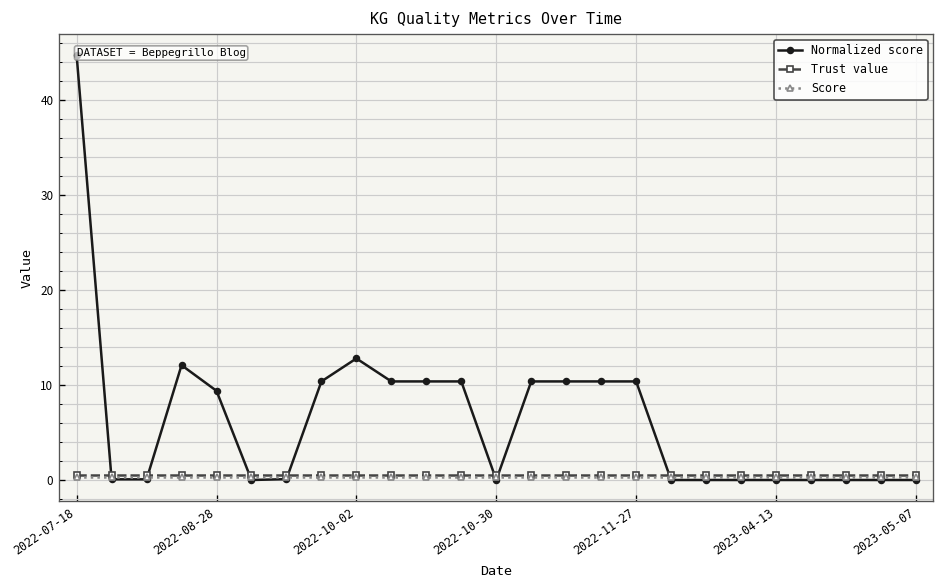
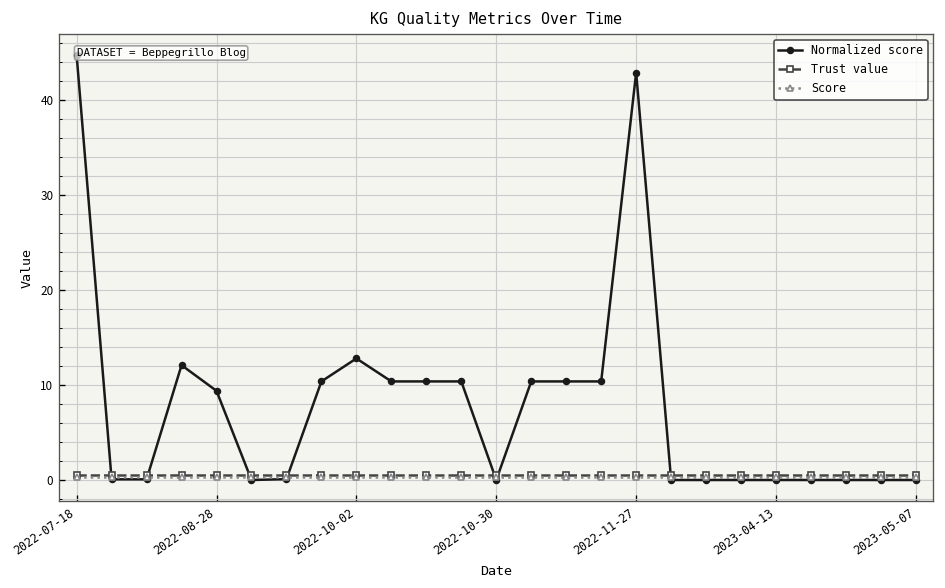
Normalized score, 2022-11-27: 10 -> 43
